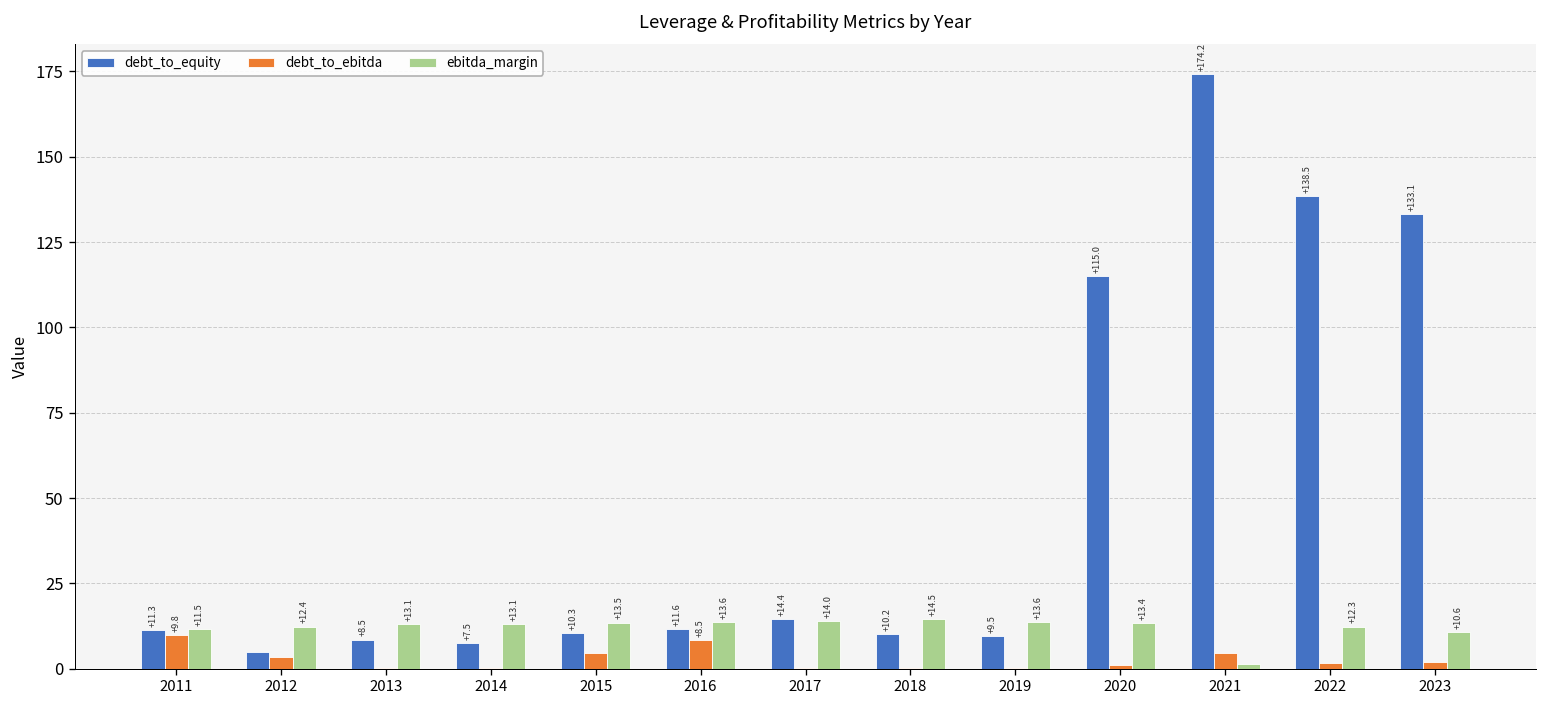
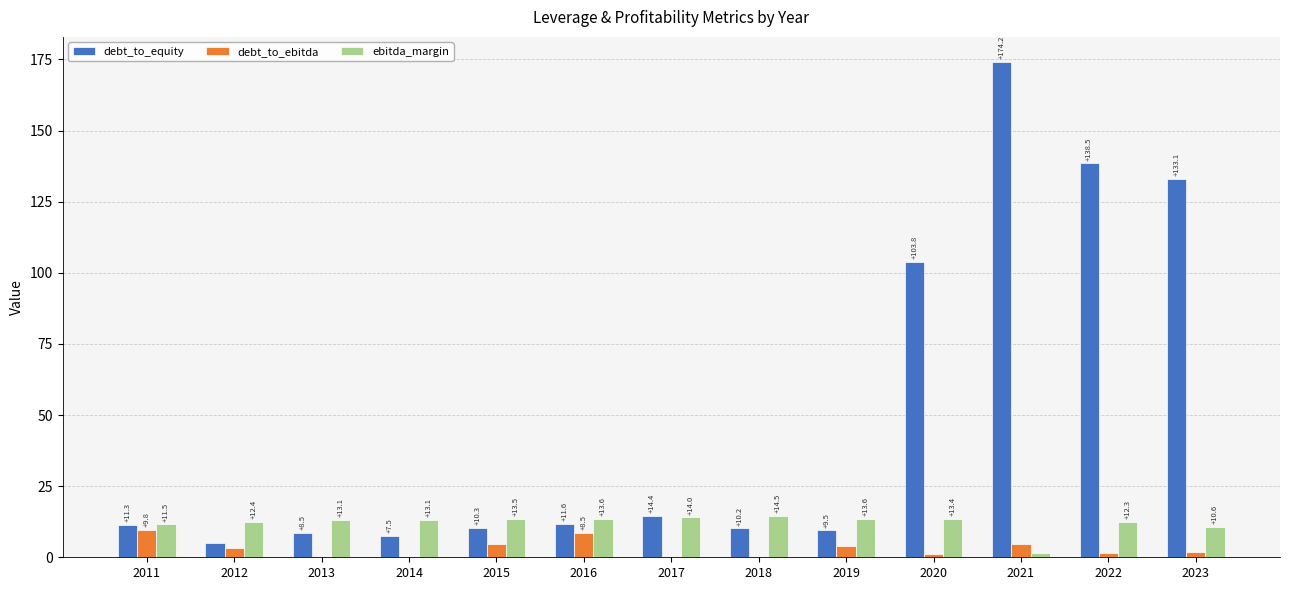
debt_to_ebitda, 2019: 0 -> 4
debt_to_equity, 2020: +115.0 -> +103.8
